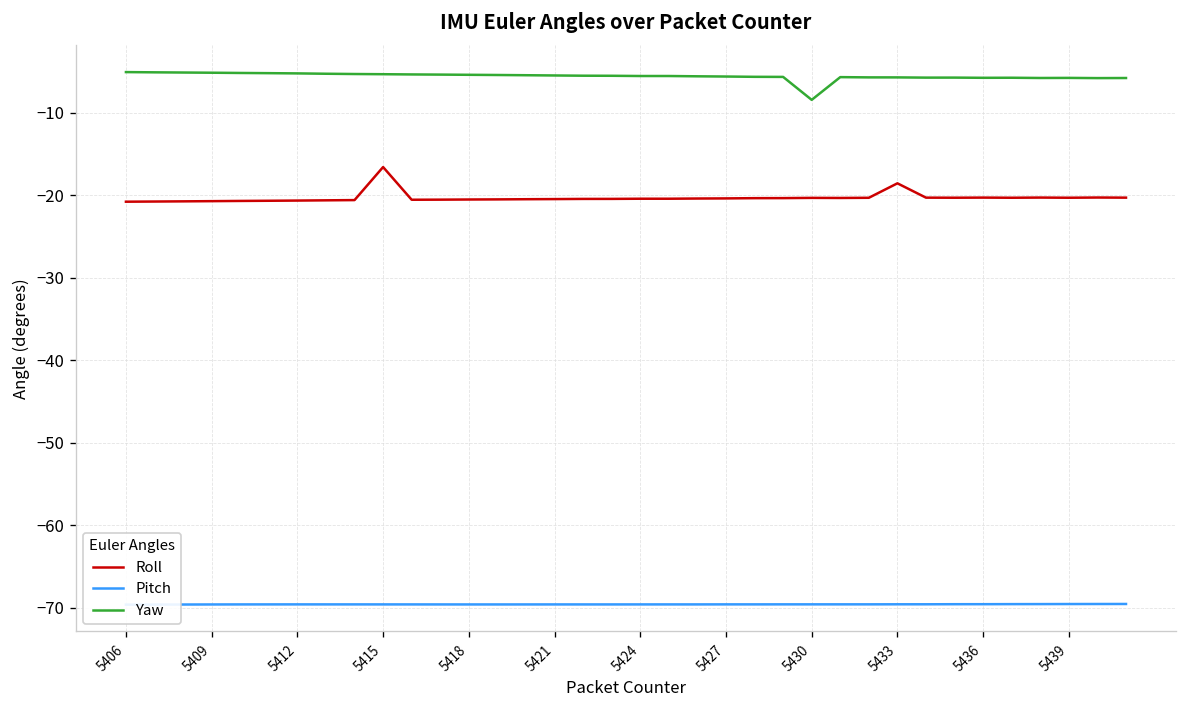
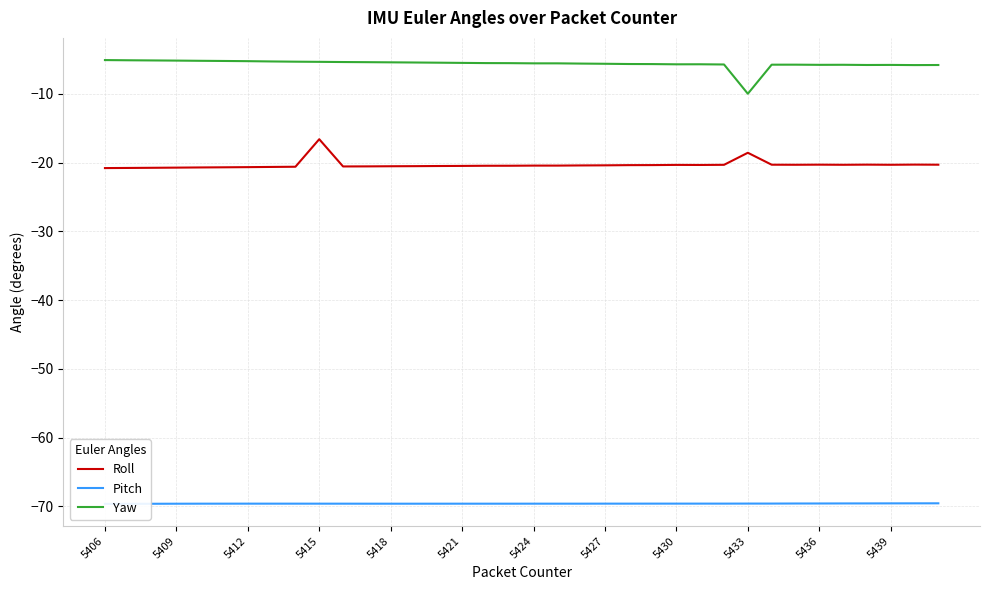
Yaw, 5430: -8 -> -6
Yaw, 5433: -6 -> -10
